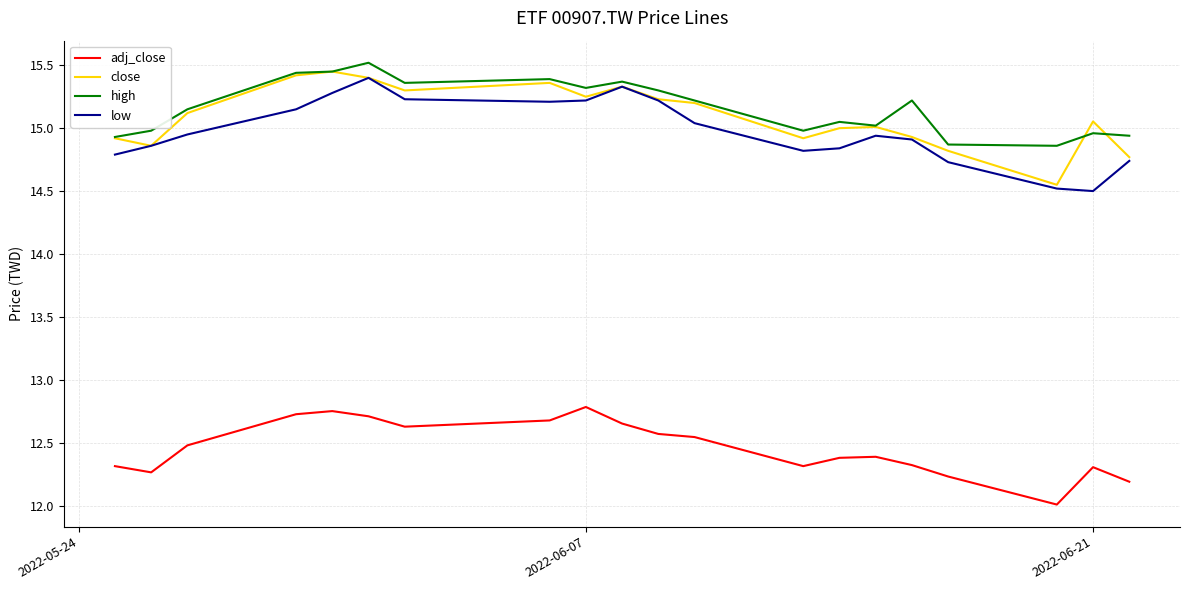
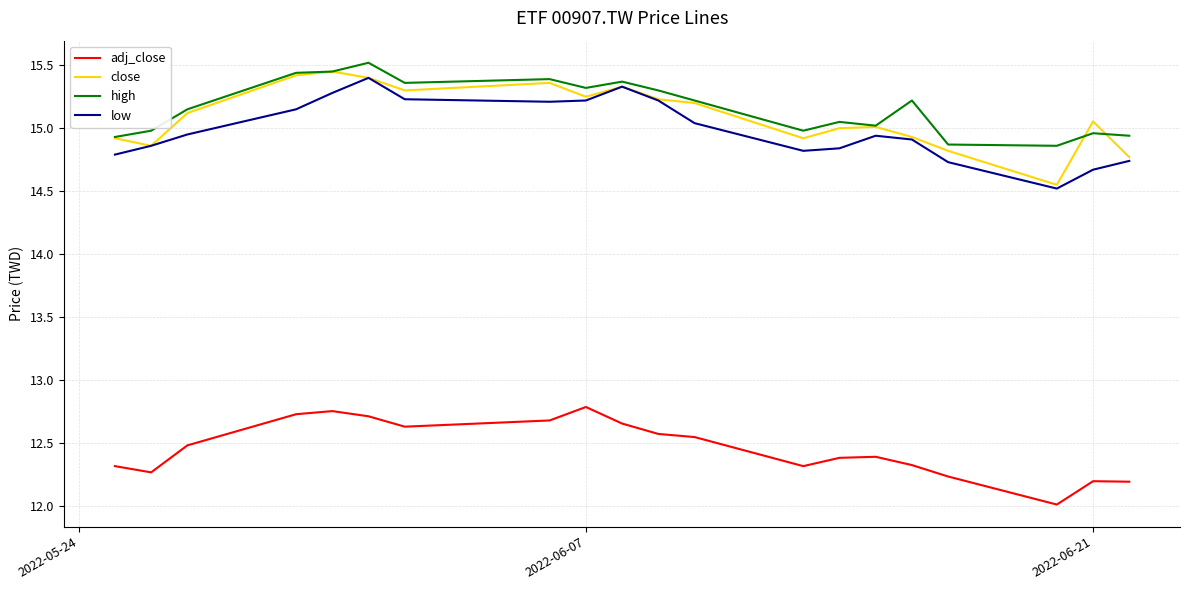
adj_close, 2022-06-21: 12.31 -> 12.19
low, 2022-06-21: 14.50 -> 14.67
